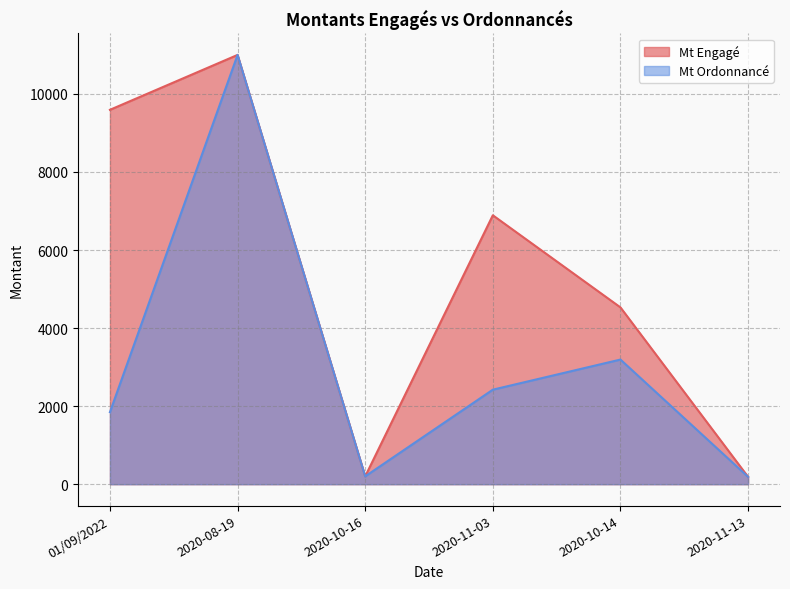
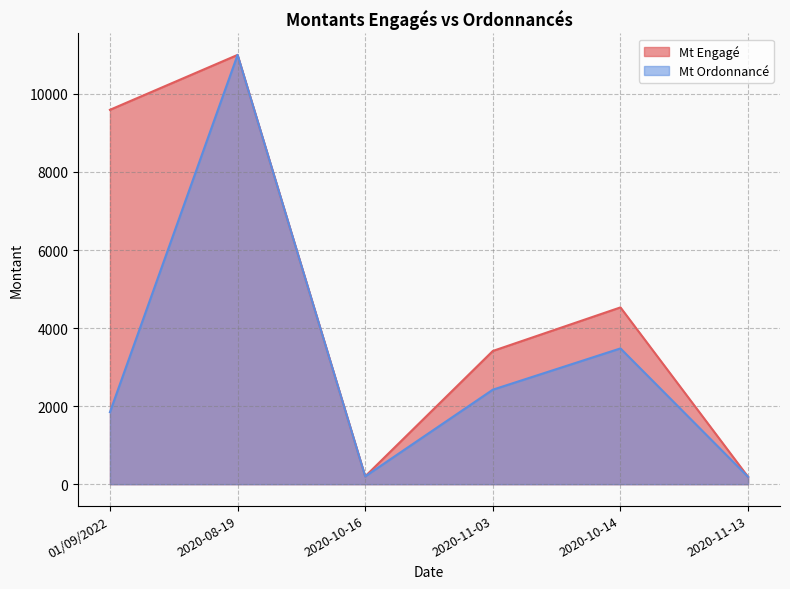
Mt Engagé, 2020-11-03: 6900 -> 3400
Mt Ordonnancé, 2020-10-14: 3200 -> 3500
